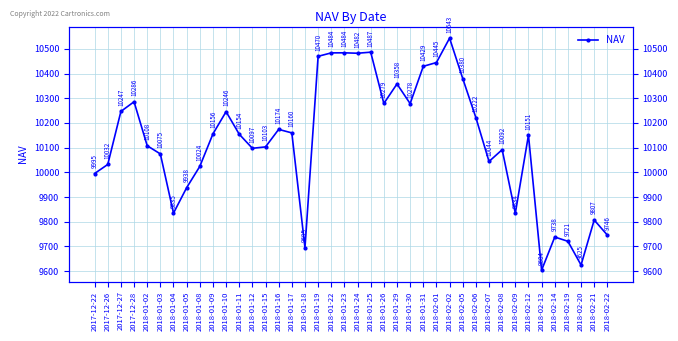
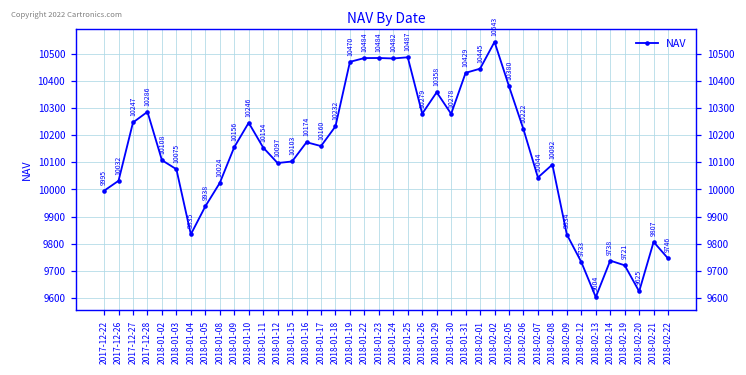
2018-01-18: 9695 -> 10232
2018-02-12: 10151 -> 9733
